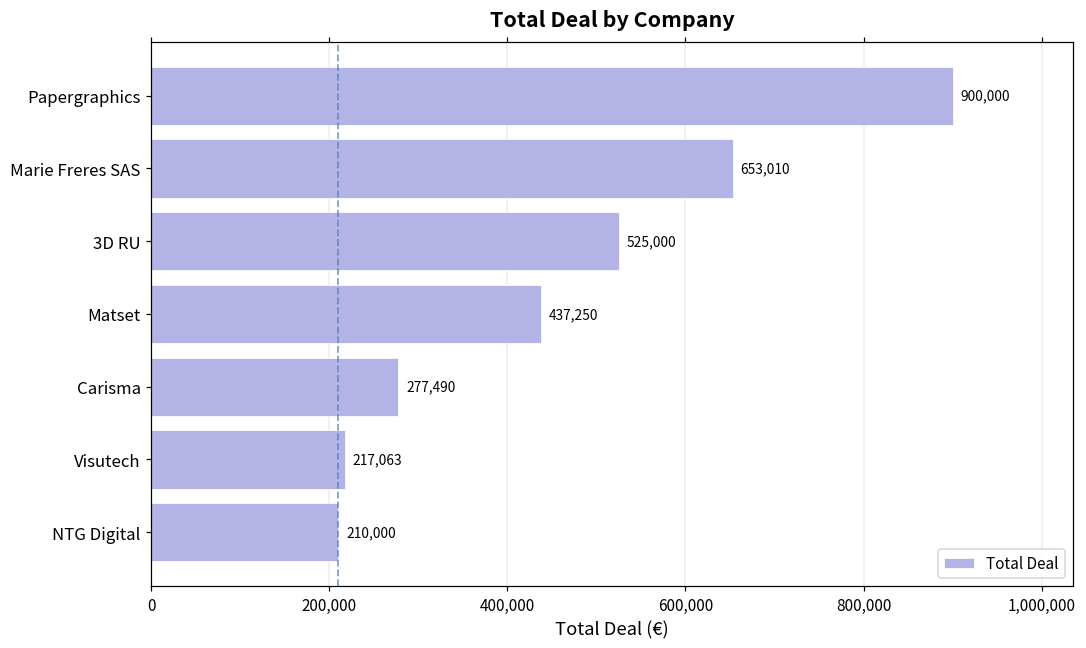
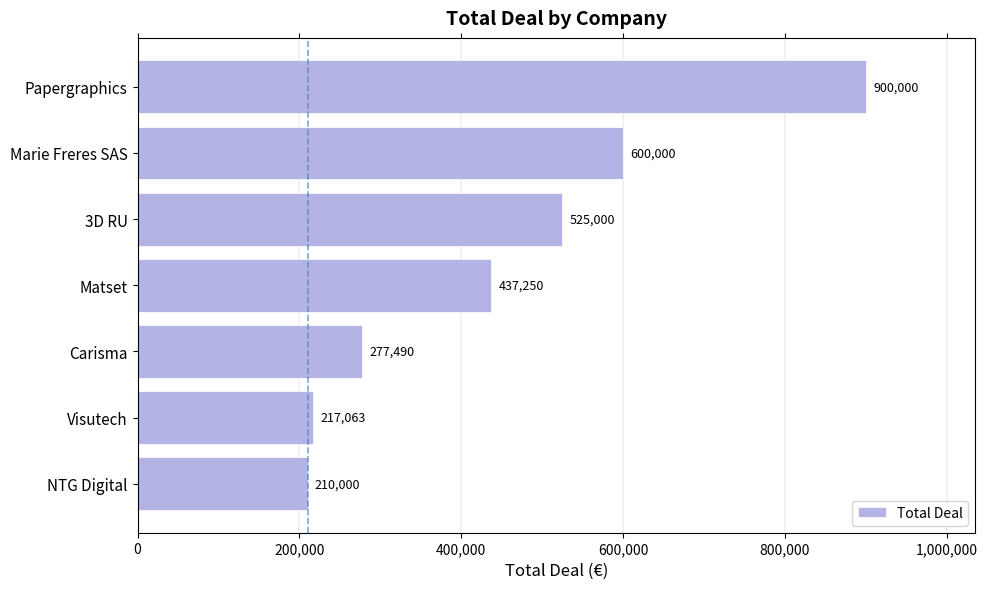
Marie Freres SAS: 653,010 -> 600,000
